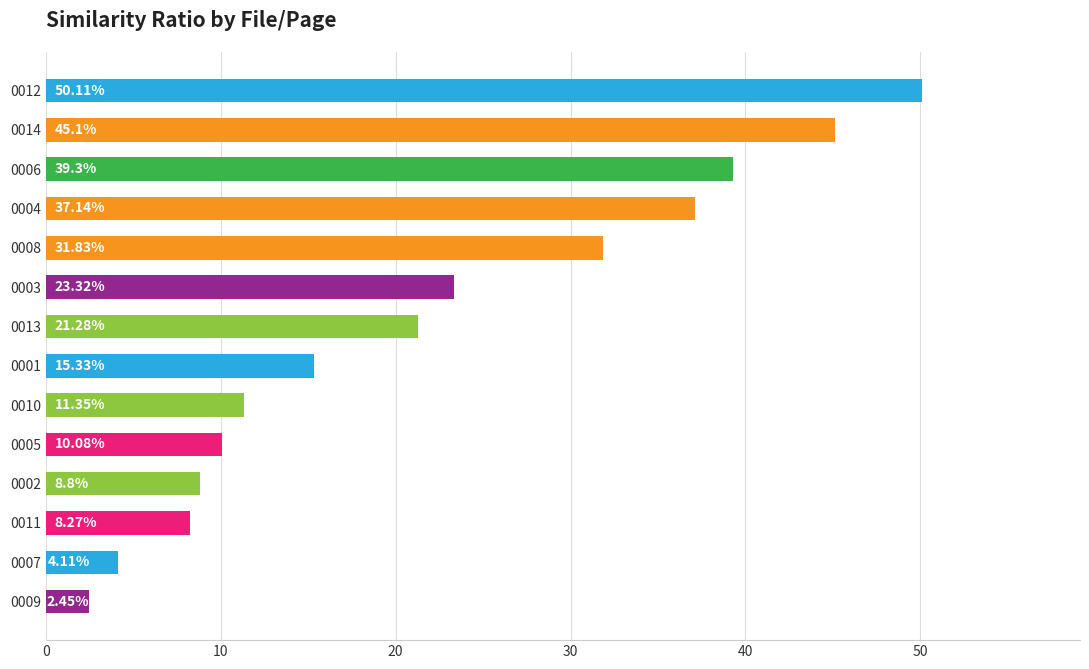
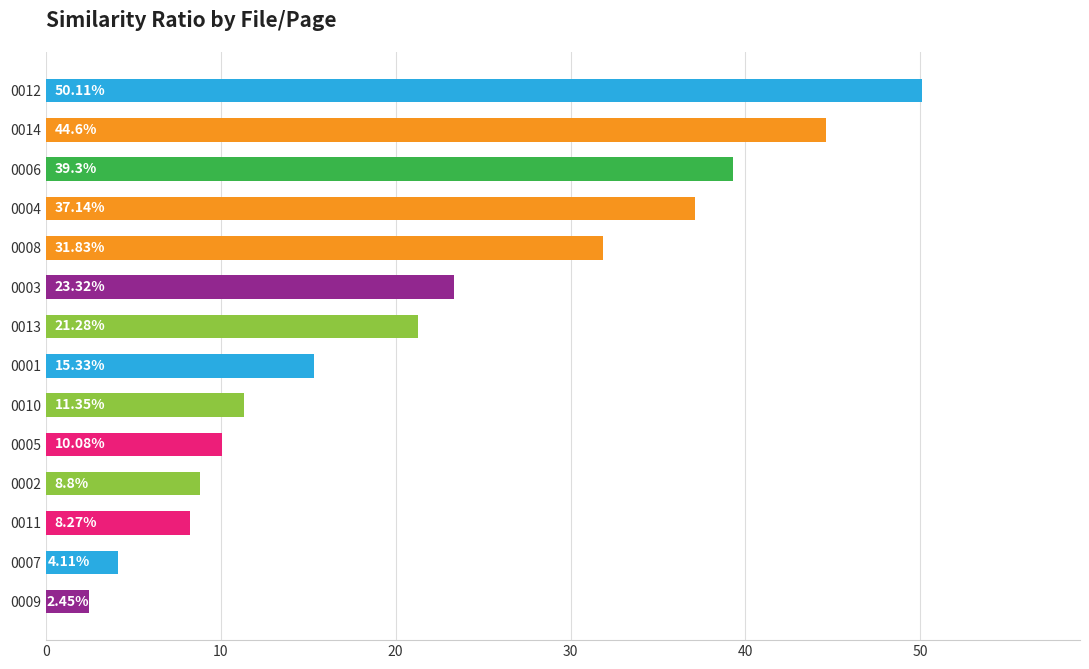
0014: 45.1% -> 44.6%
